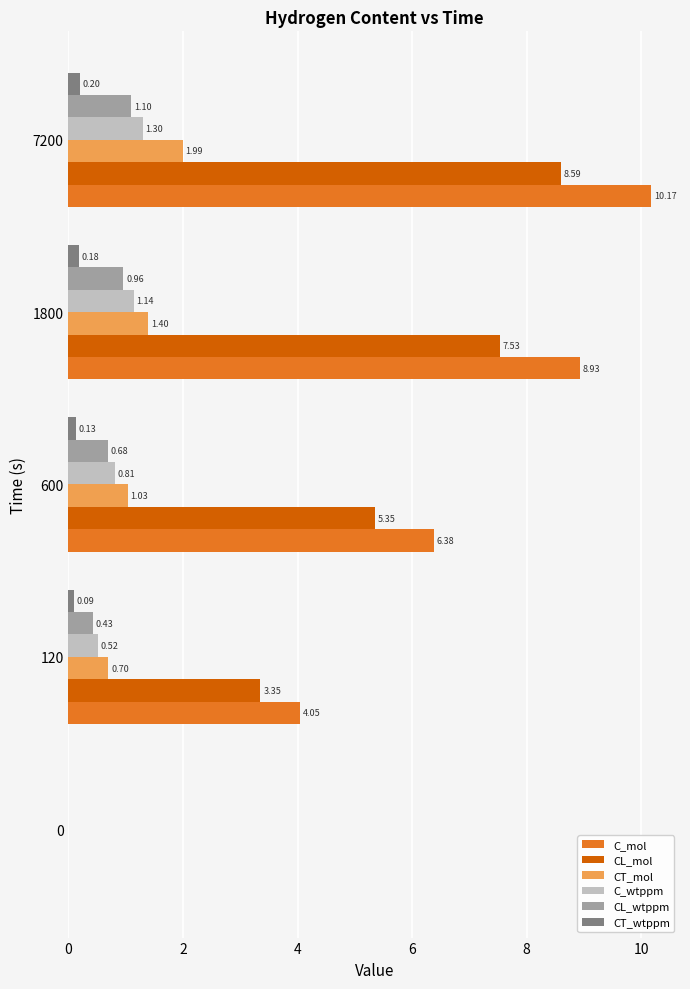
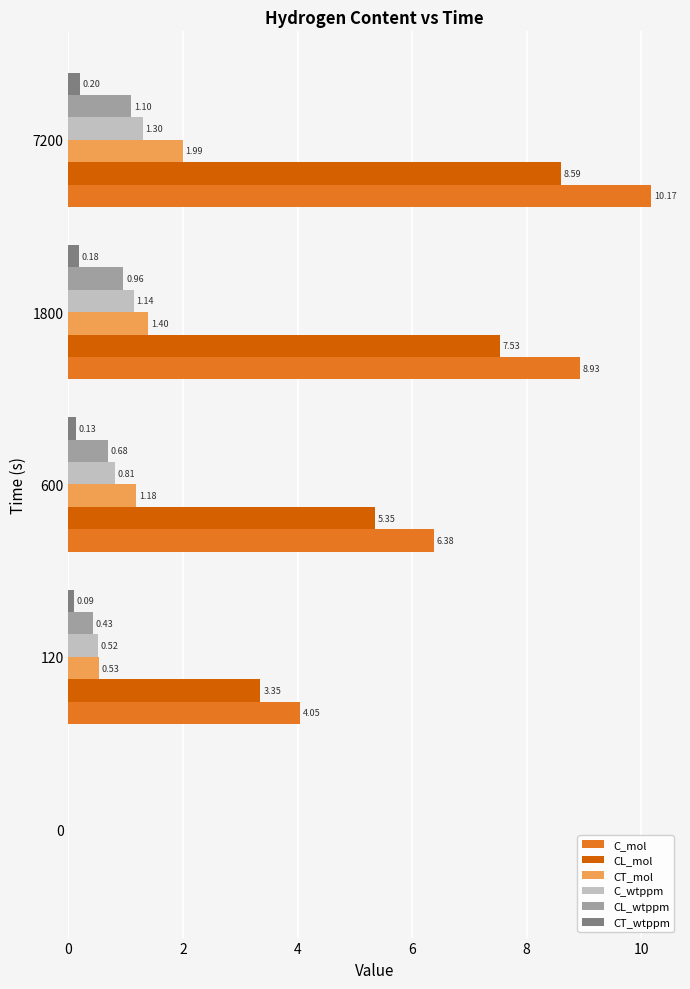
CT_mol, 600: 1.03 -> 1.18
CT_mol, 120: 0.70 -> 0.53
